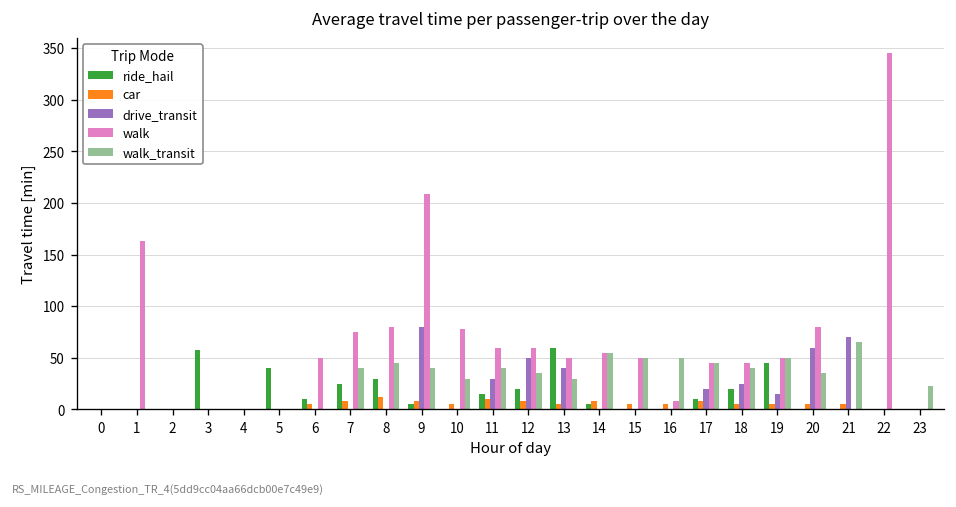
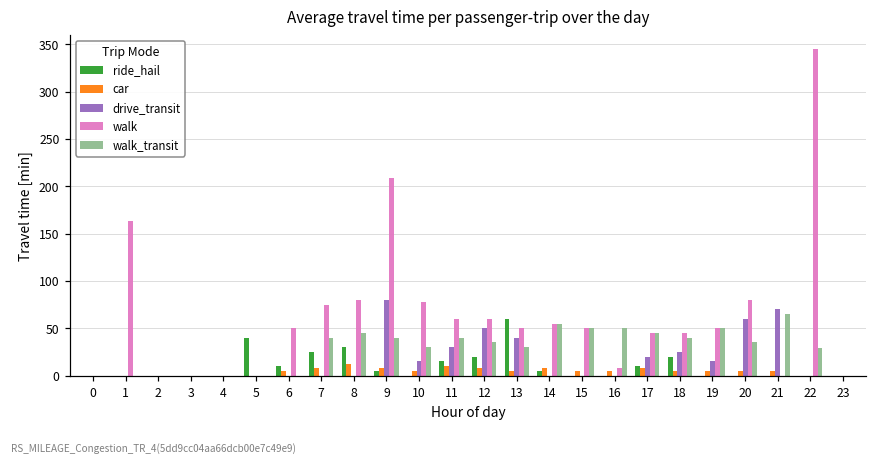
ride_hail, 3: 60 -> 0
drive_transit, 10: 0 -> 20
ride_hail, 19: 50 -> 0
walk_transit, 22: 0 -> 30
walk_transit, 23: 20 -> 0
